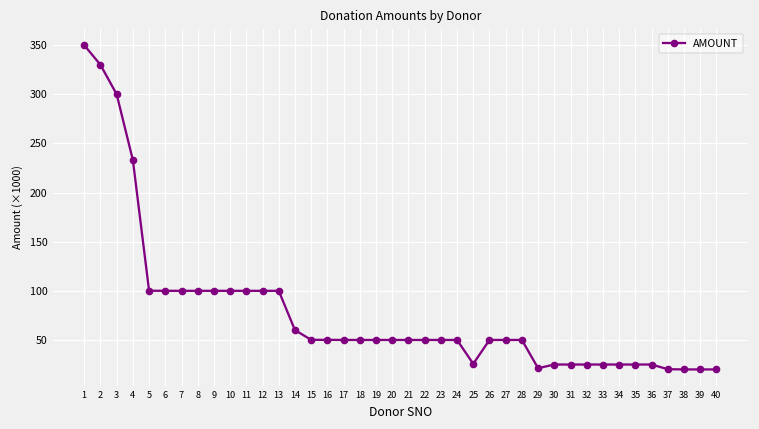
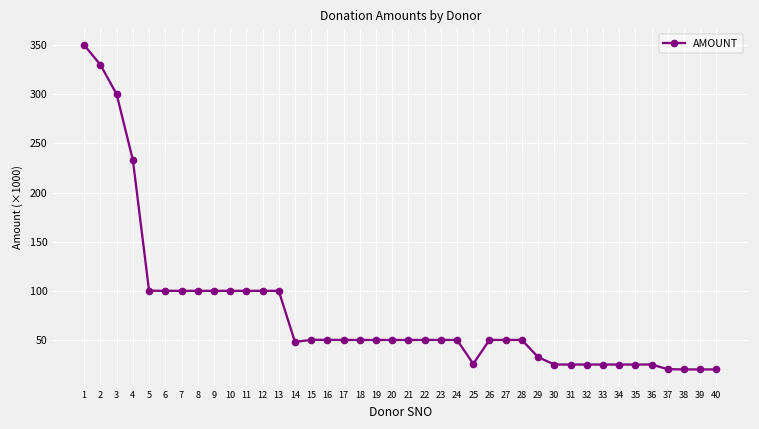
14: 60 -> 50
29: 20 -> 30
